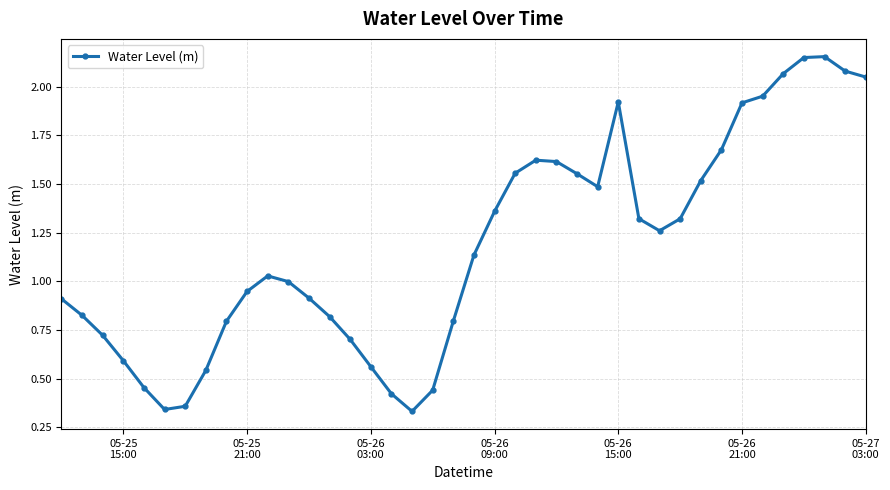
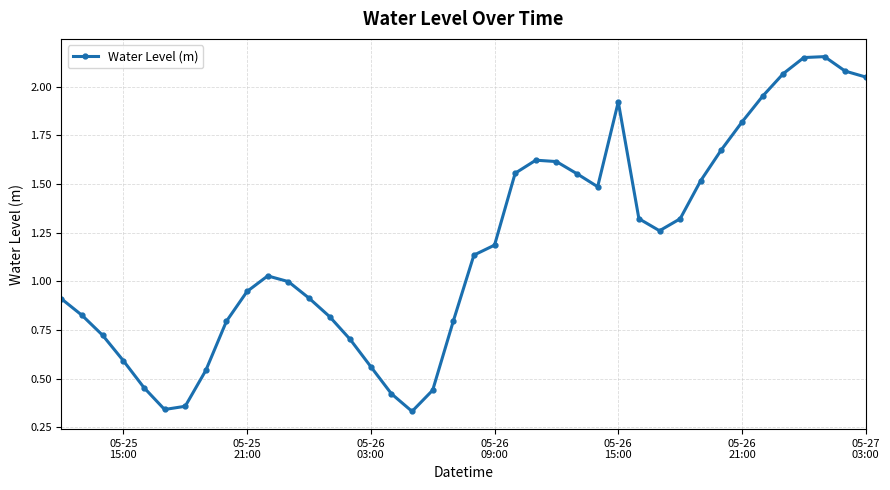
05-26 09:00: 1.36 -> 1.19
05-26 21:00: 1.92 -> 1.82
